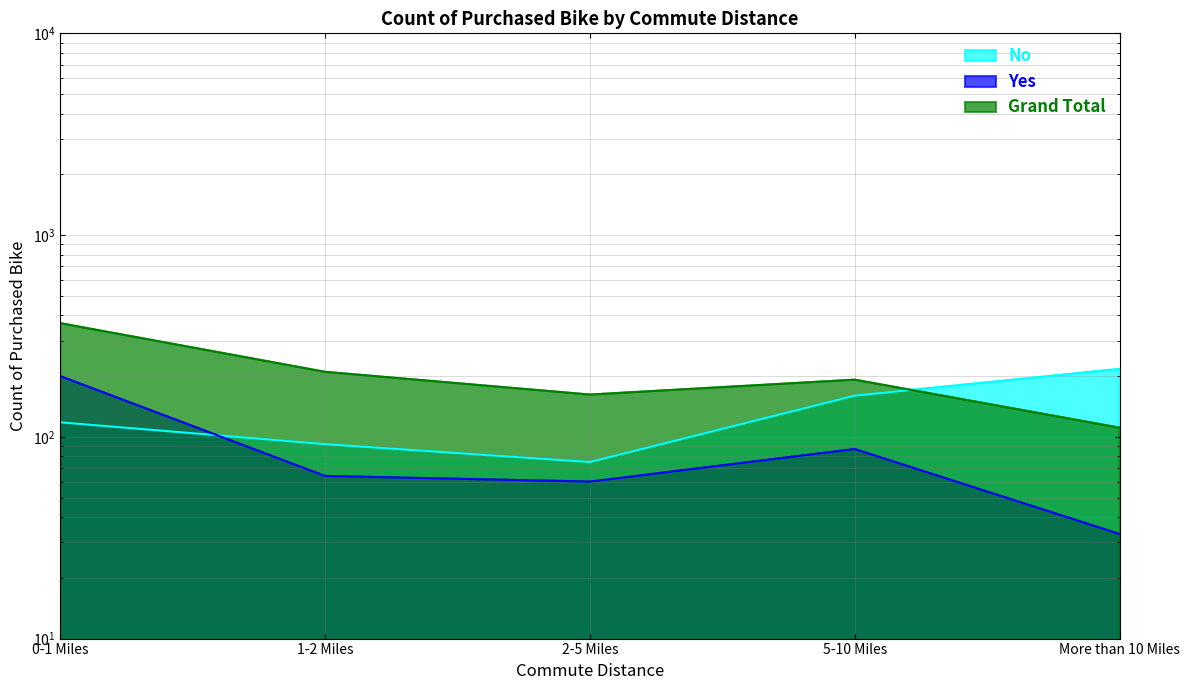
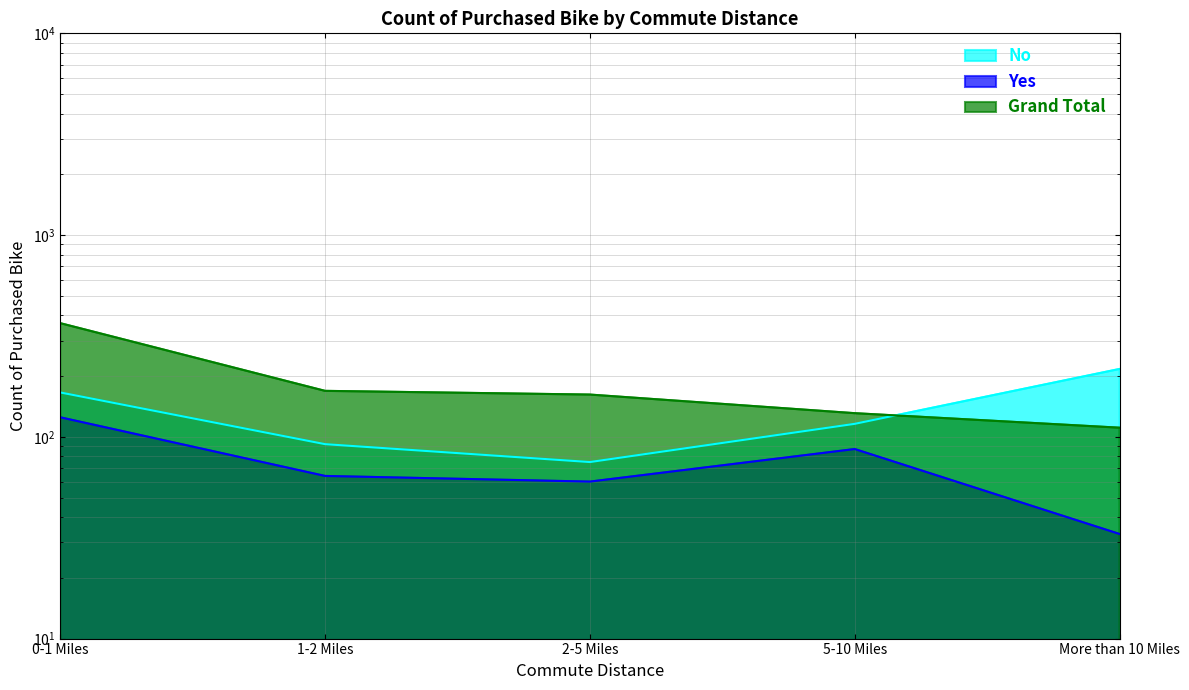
No, 0-1 Miles: 120 -> 170
Yes, 0-1 Miles: 200 -> 130
Grand Total, 1-2 Miles: 210 -> 170
No, 5-10 Miles: 160 -> 120
Grand Total, 5-10 Miles: 190 -> 130
